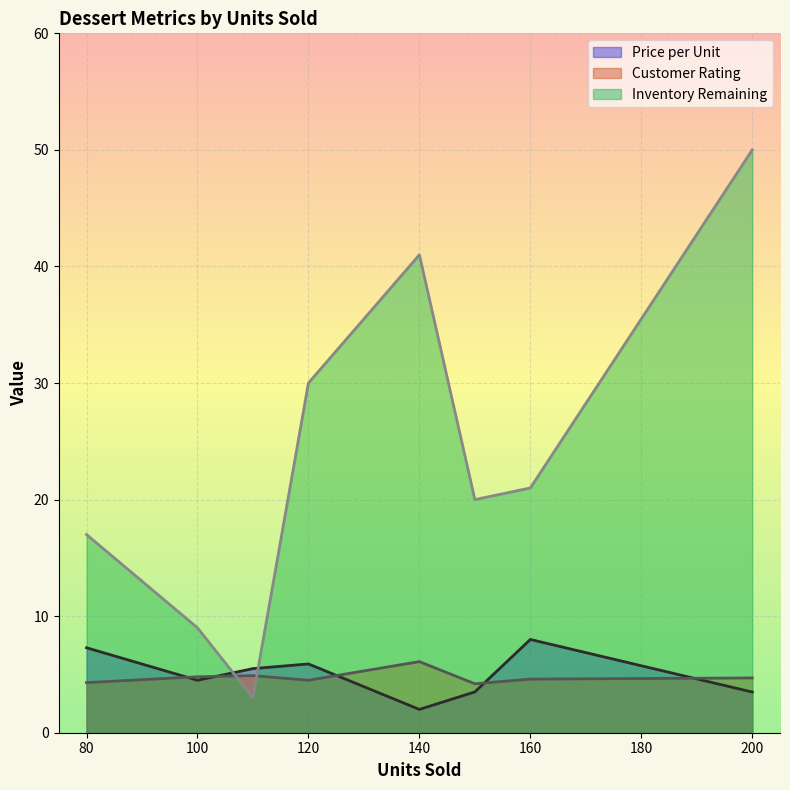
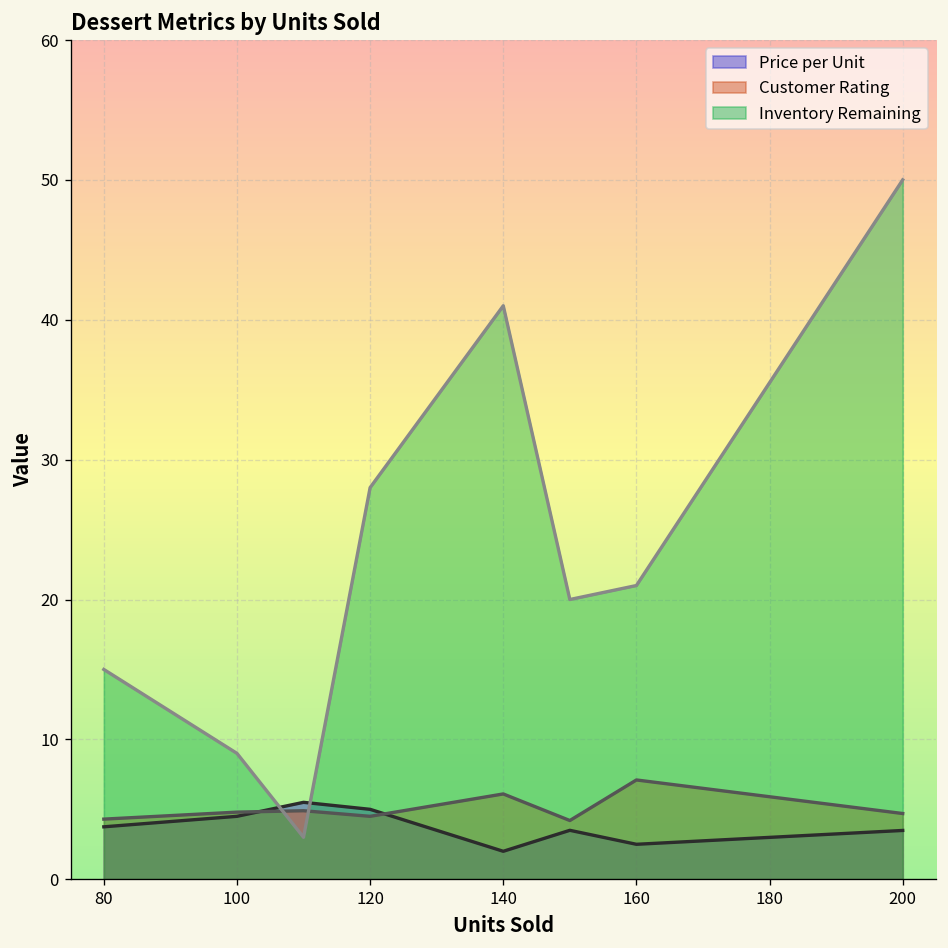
Price per Unit, 80: 7.3 -> 3.8
Inventory Remaining, 80: 17 -> 15
Price per Unit, 120: 5.9 -> 5.0
Inventory Remaining, 120: 30 -> 28
Price per Unit, 160: 8.0 -> 2.5
Customer Rating, 160: 4.6 -> 7.1
